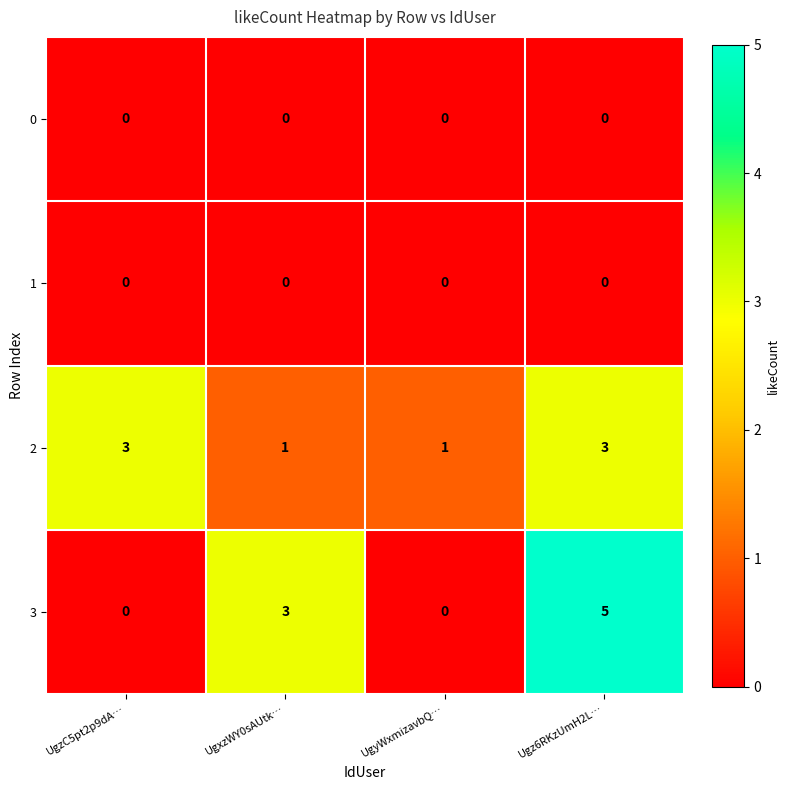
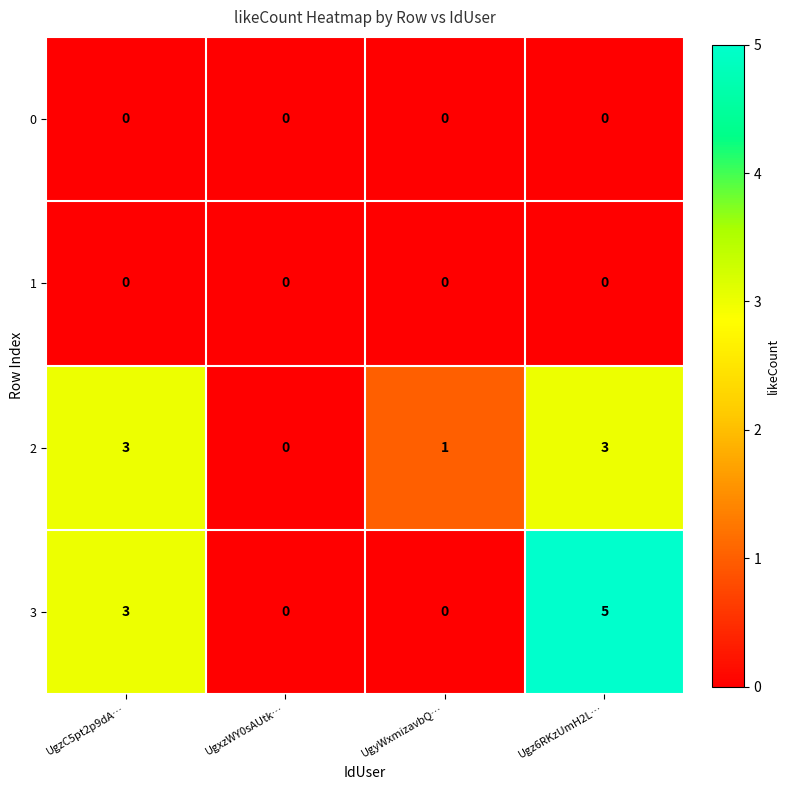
2, UgxzWY0sAUtk…: 1 -> 0
3, UgzC5pt2p9dA…: 0 -> 3
3, UgxzWY0sAUtk…: 3 -> 0
